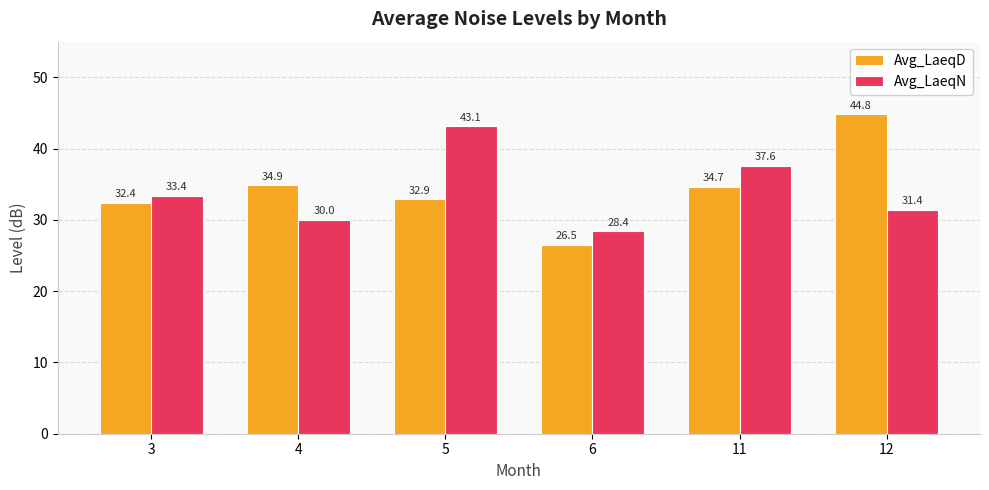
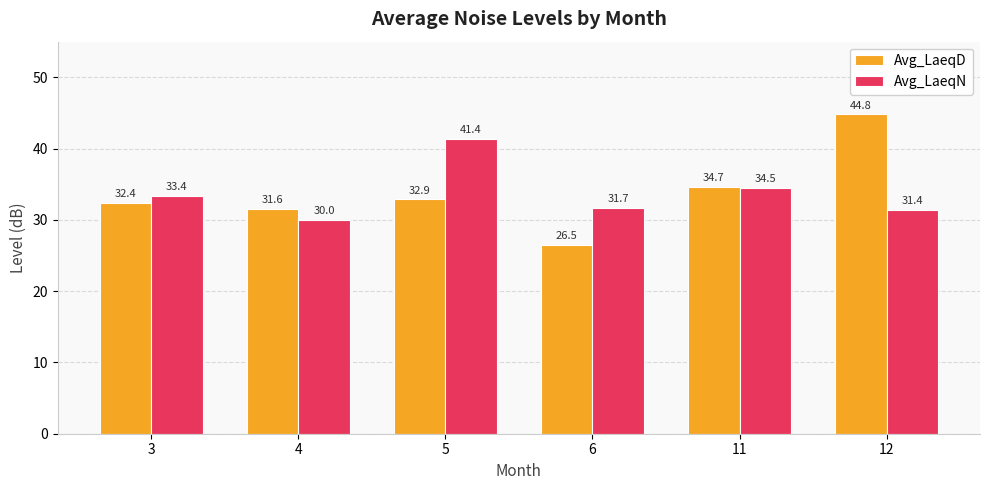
Avg_LaeqD, 4: 34.9 -> 31.6
Avg_LaeqN, 5: 43.1 -> 41.4
Avg_LaeqN, 6: 28.4 -> 31.7
Avg_LaeqN, 11: 37.6 -> 34.5
